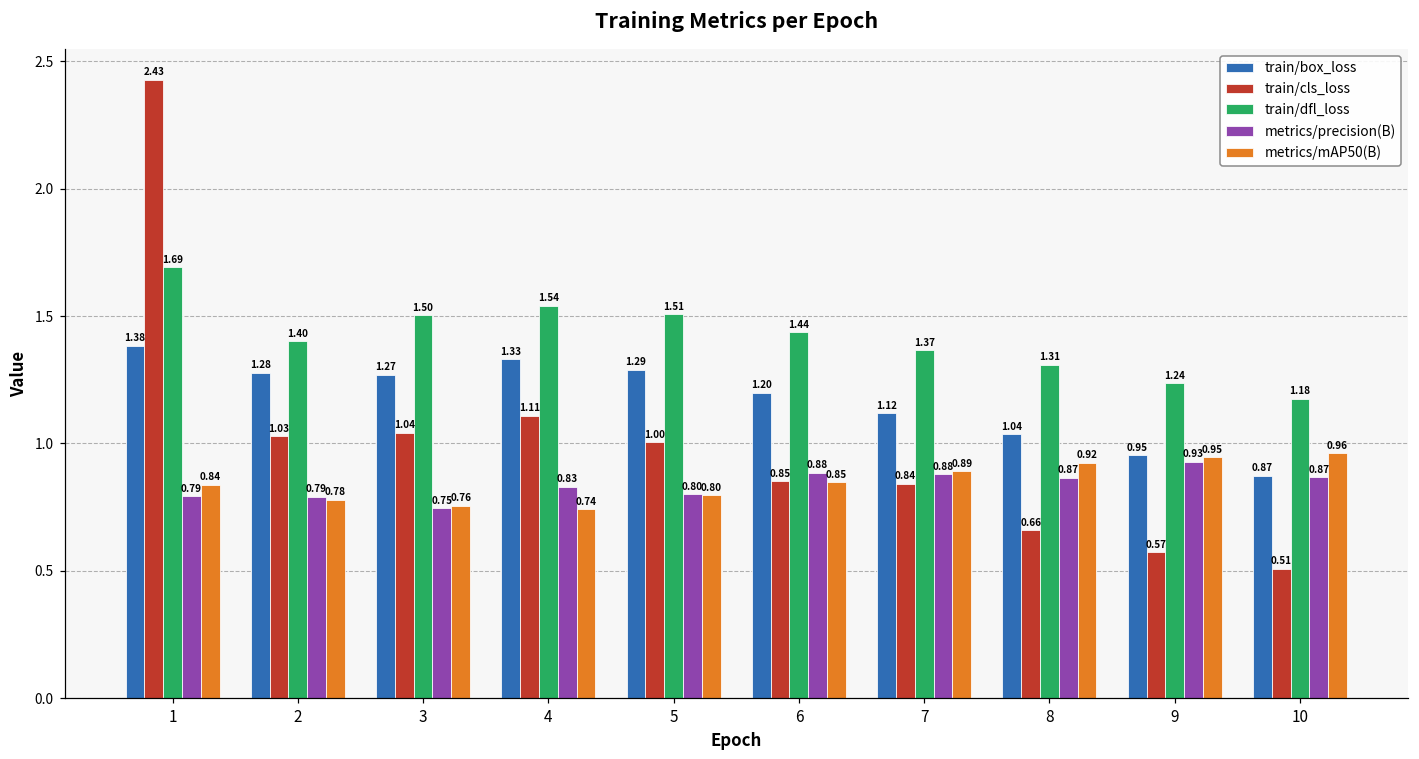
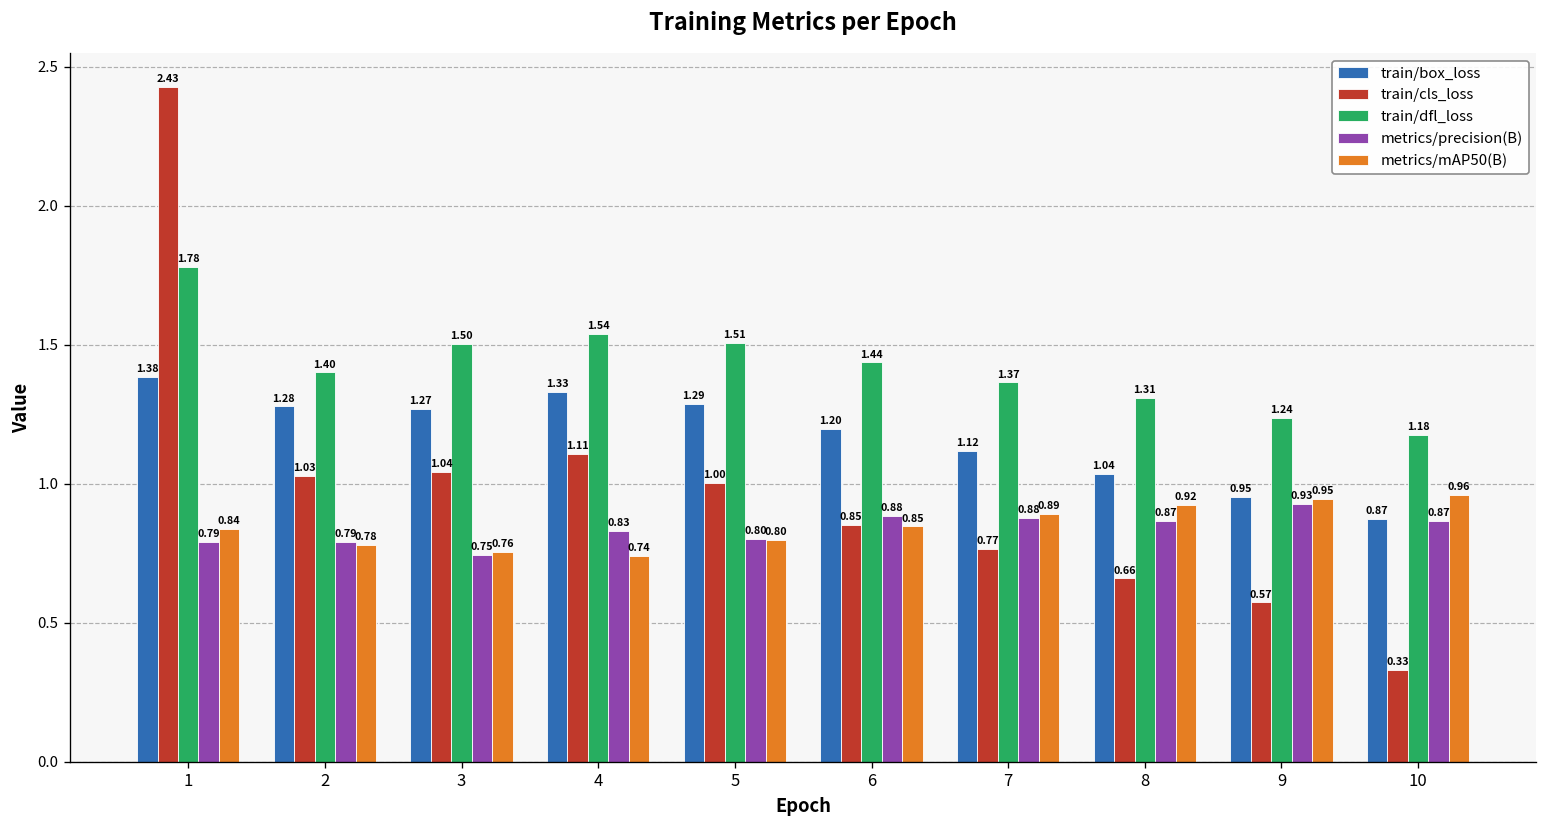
train/dfl_loss, 1: 1.69 -> 1.78
train/cls_loss, 7: 0.84 -> 0.77
train/cls_loss, 10: 0.51 -> 0.33
